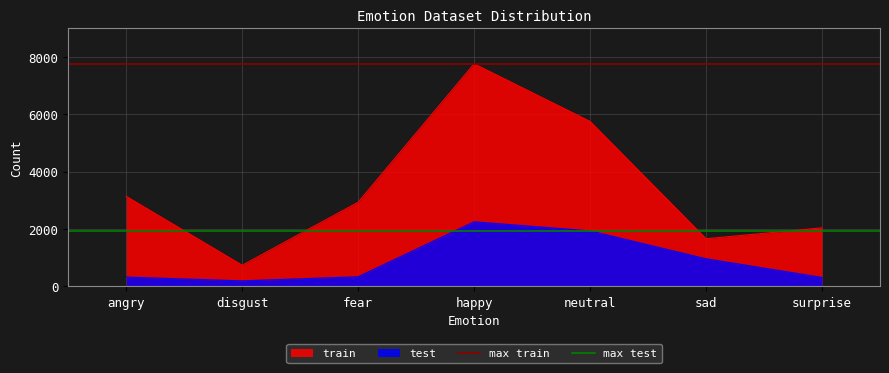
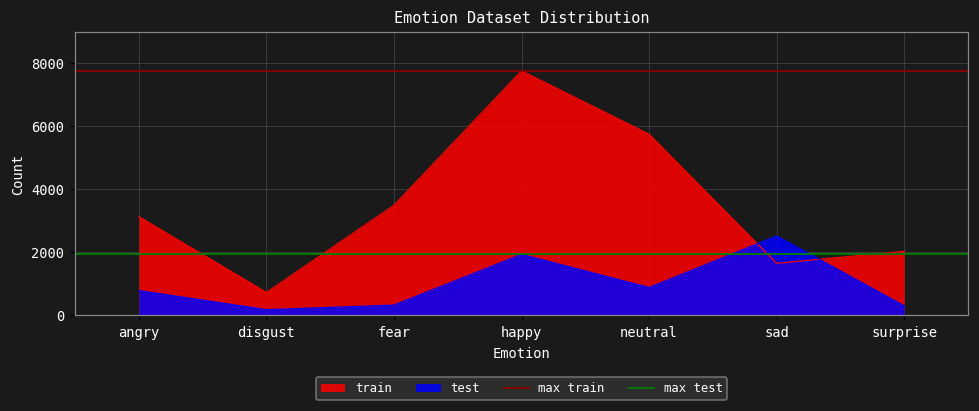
test, angry: 300 -> 800
train, fear: 2900 -> 3500
test, happy: 2200 -> 1900
test, neutral: 1900 -> 900
test, sad: 1000 -> 2500
